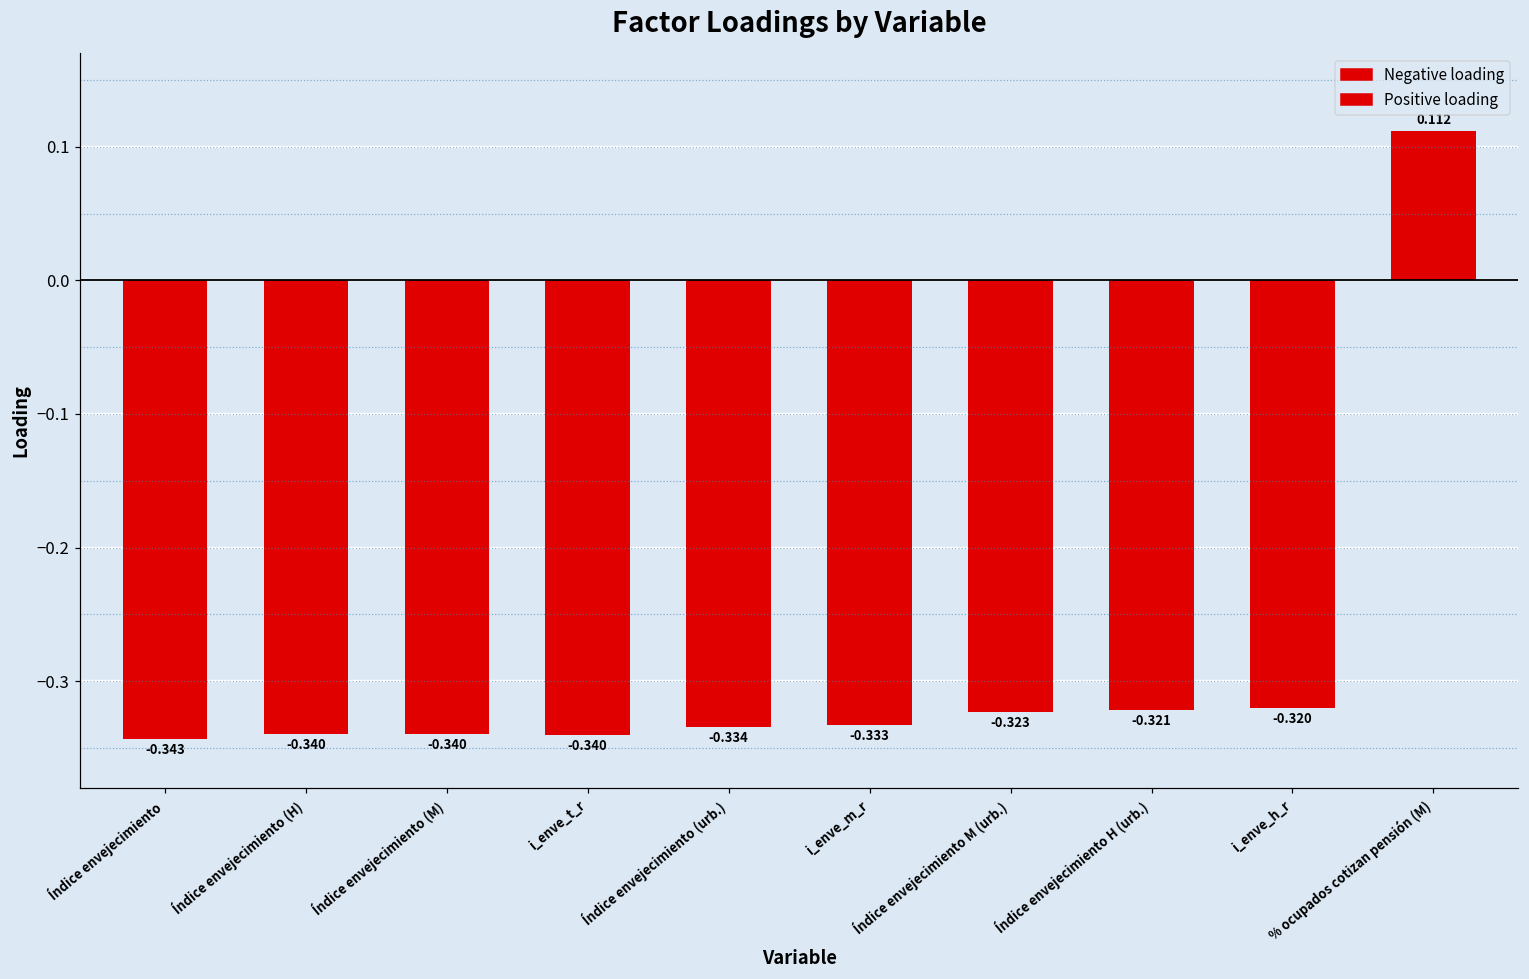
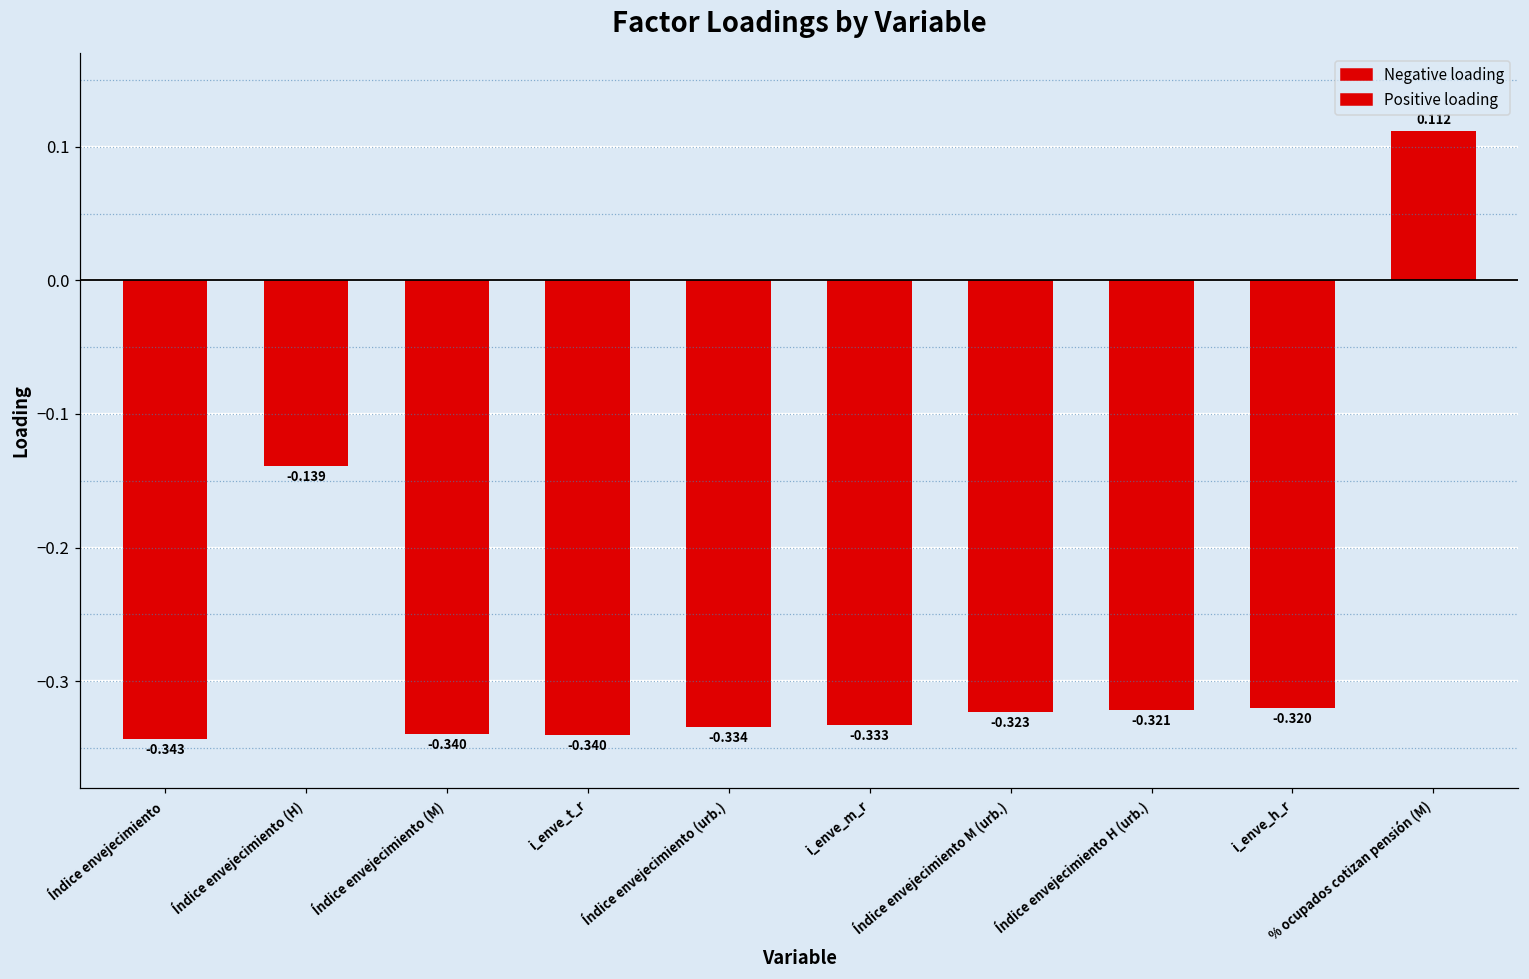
Índice envejecimiento (H): -0.340 -> -0.139
